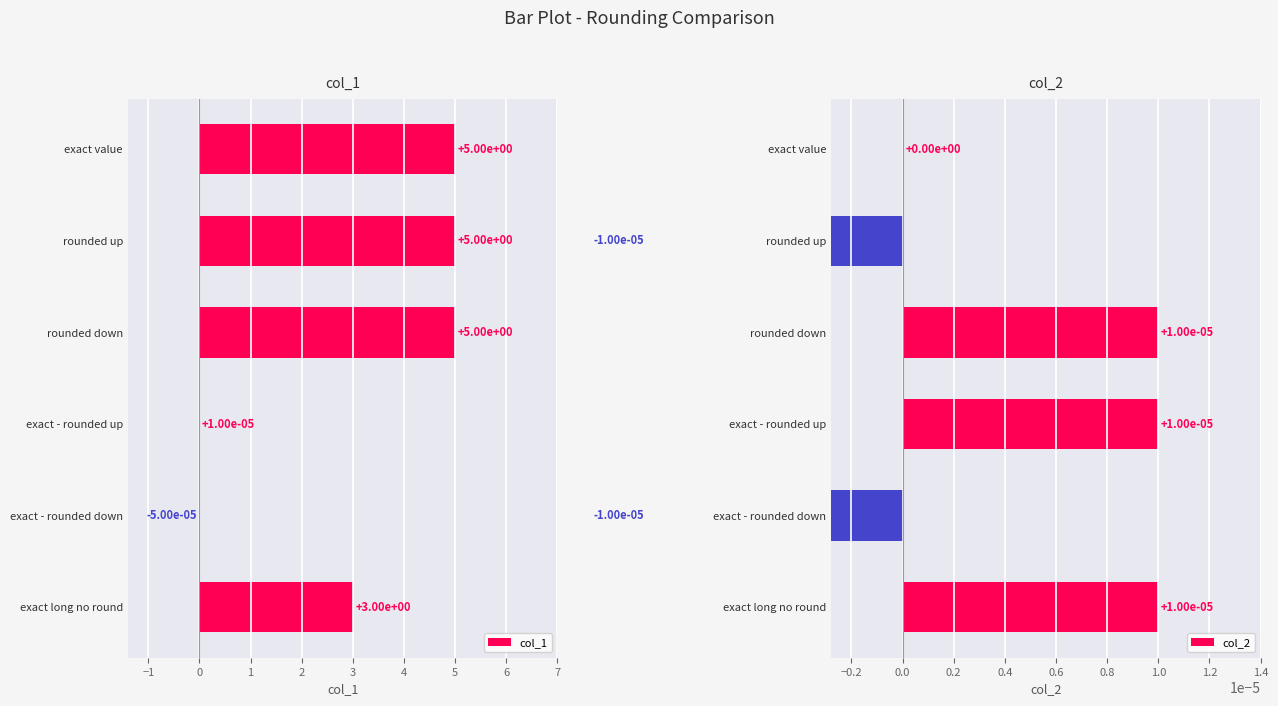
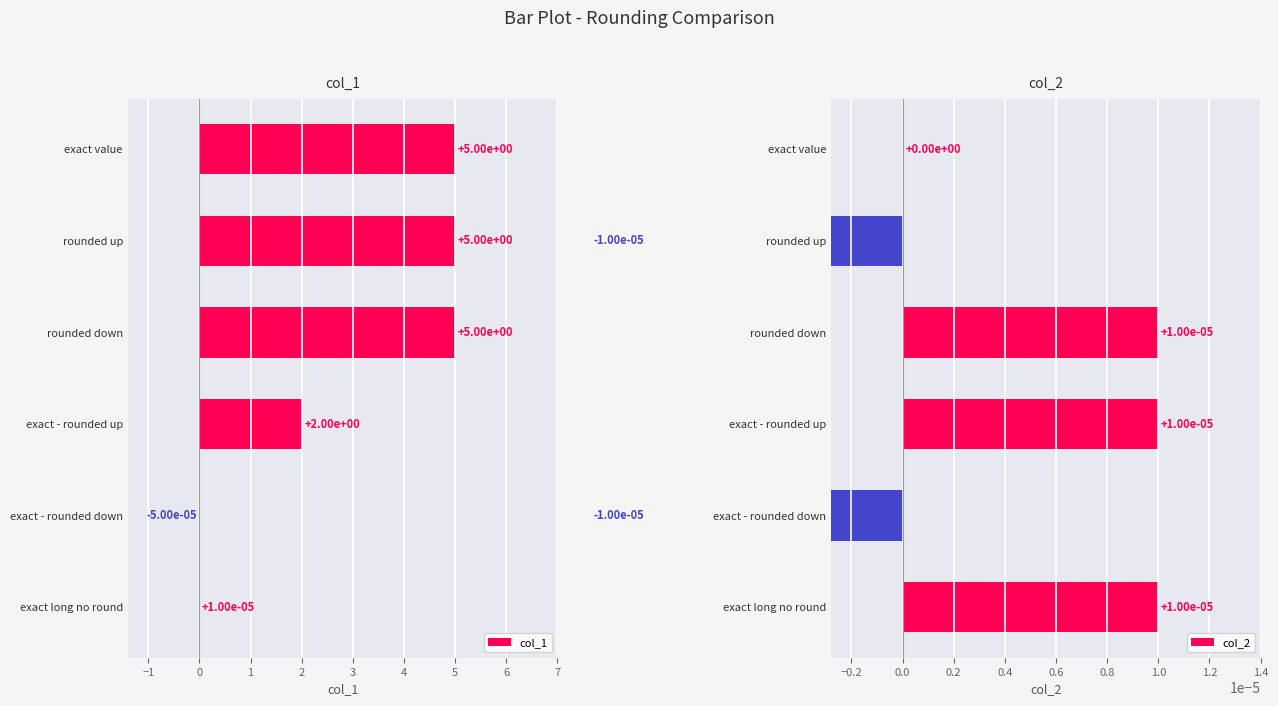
col_1, exact - rounded up: +1.00e-05 -> +2.00e+00
col_1, exact long no round: +3.00e+00 -> +1.00e-05
